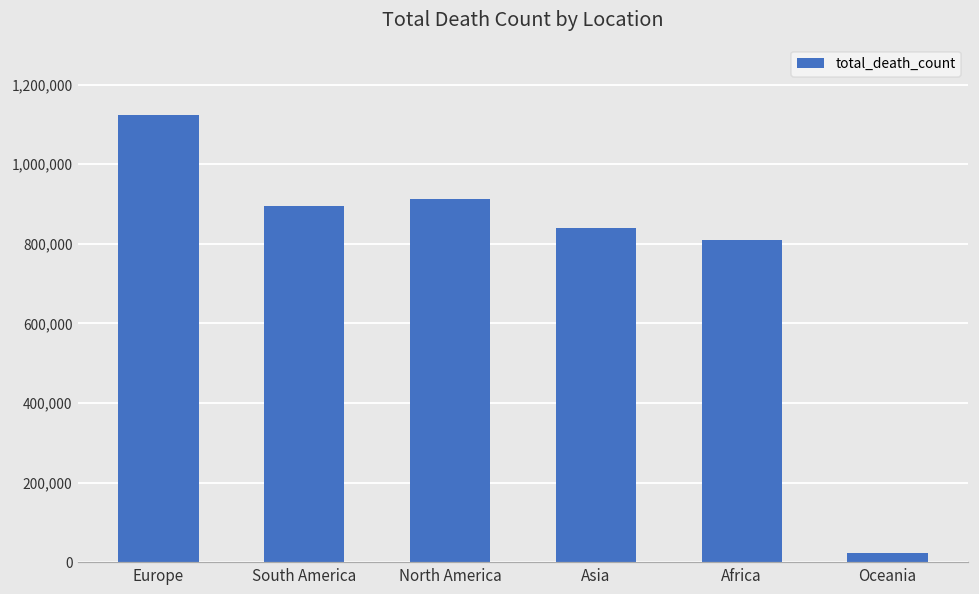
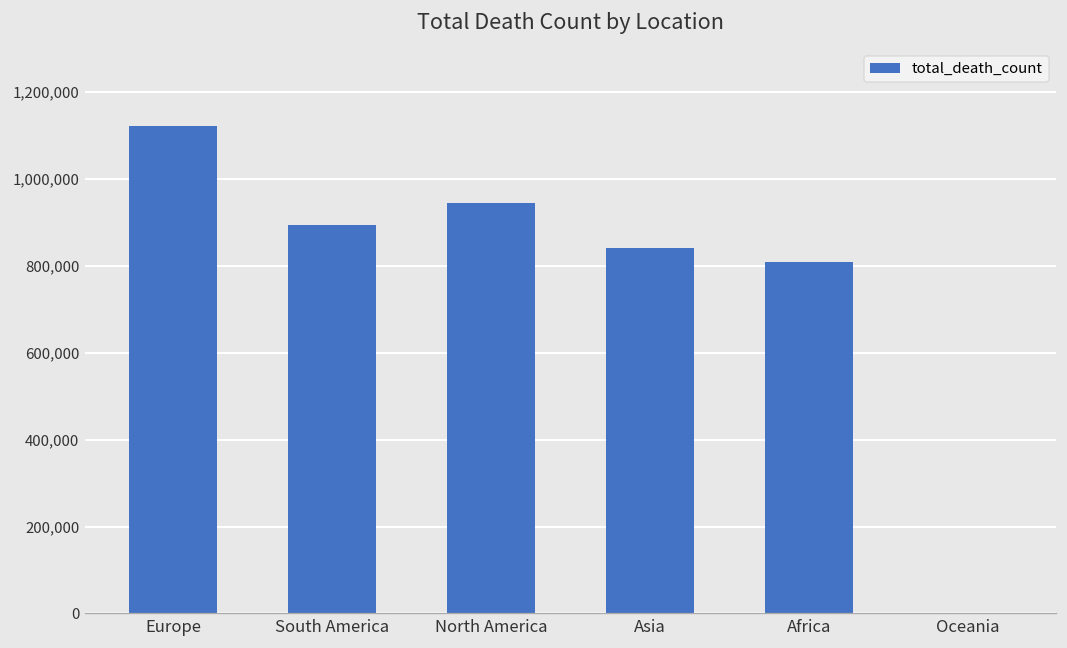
North America: 910,000 -> 950,000
Oceania: 20,000 -> 0
